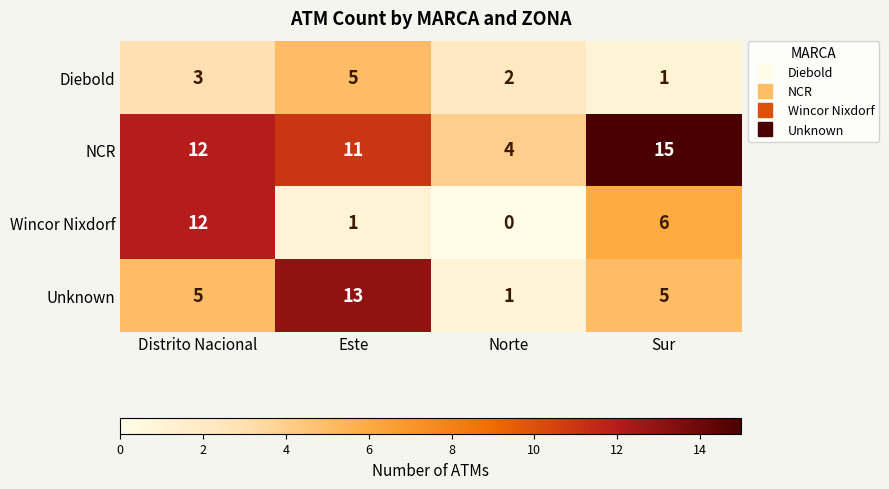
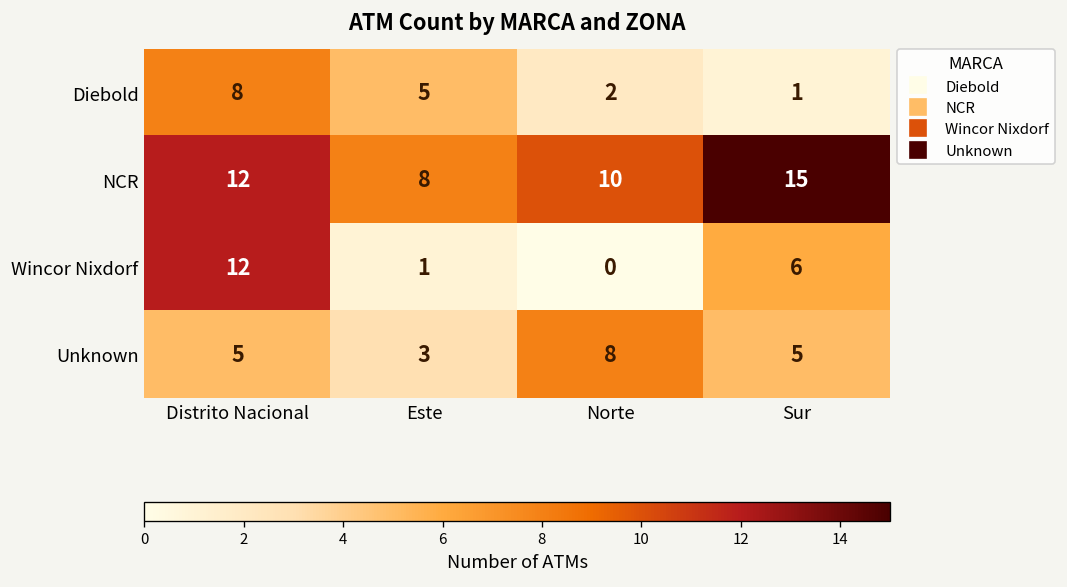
Diebold, Distrito Nacional: 3 -> 8
NCR, Este: 11 -> 8
NCR, Norte: 4 -> 10
Unknown, Este: 13 -> 3
Unknown, Norte: 1 -> 8
